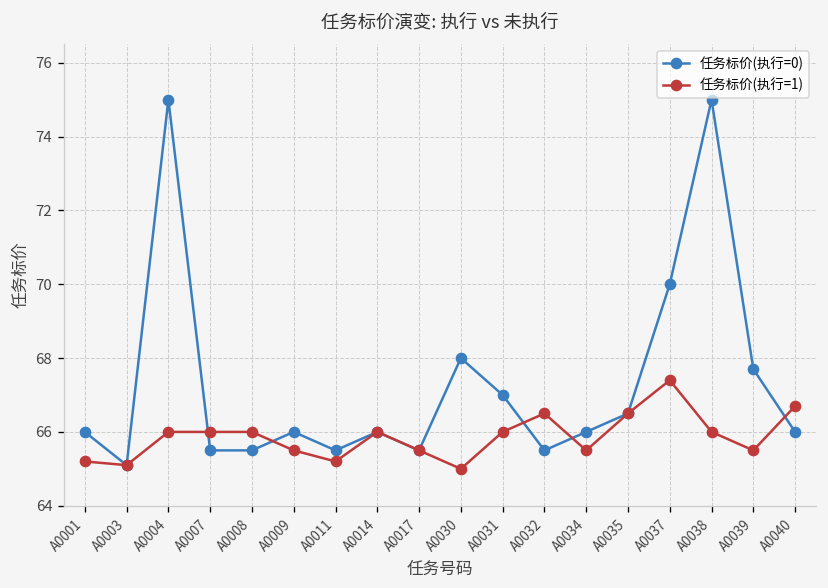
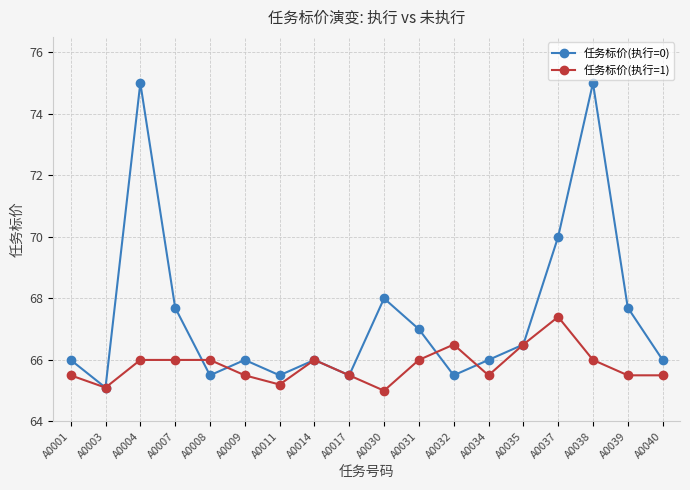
任务标价(执行=1), A0001: 65.2 -> 65.5
任务标价(执行=0), A0007: 65.5 -> 67.7
任务标价(执行=1), A0040: 66.7 -> 65.5
